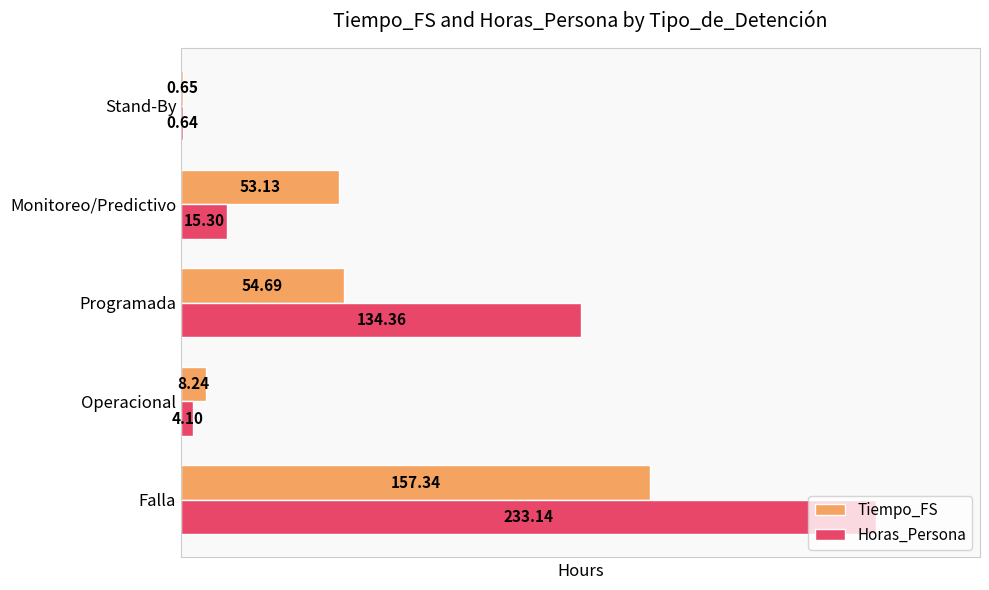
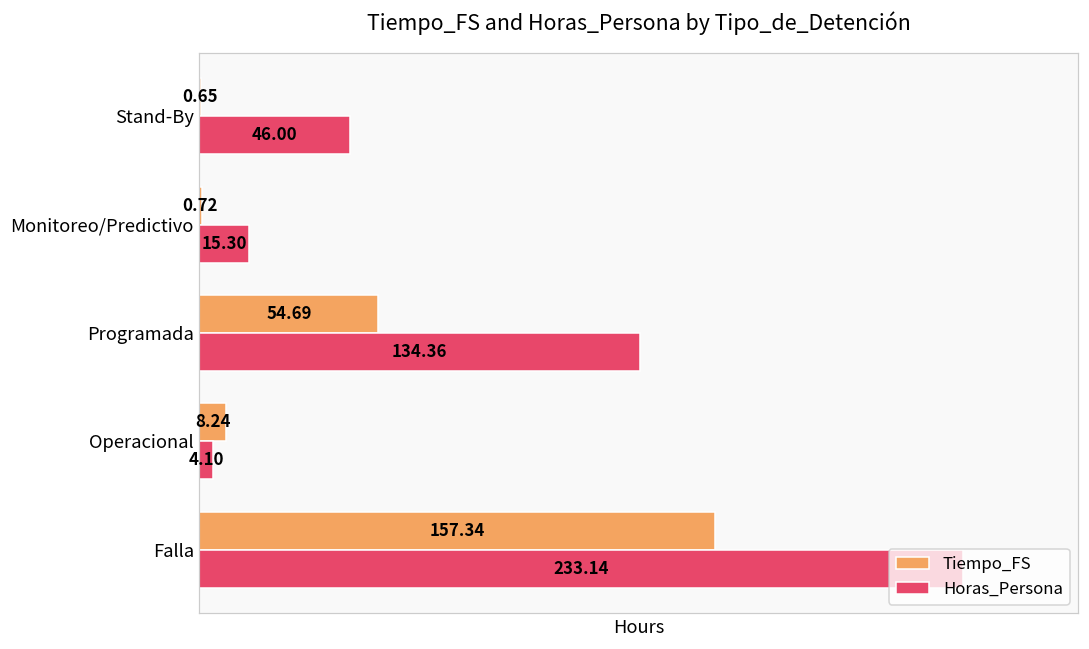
Horas_Persona, Stand-By: 0.64 -> 46.00
Tiempo_FS, Monitoreo/Predictivo: 53.13 -> 0.72
